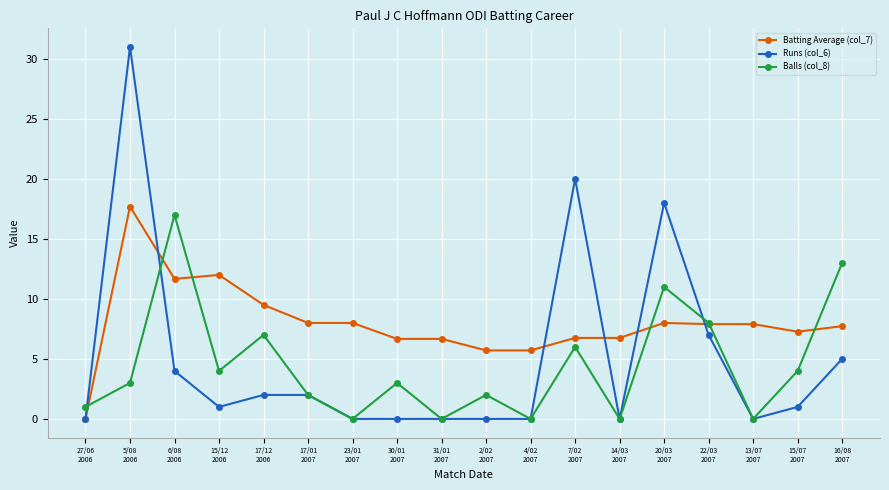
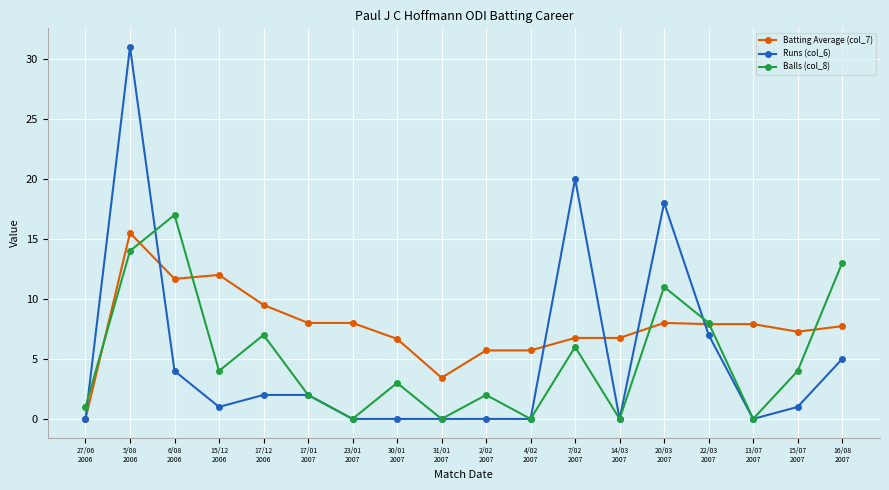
Batting Average (col_7), 5/08 2006: 17.7 -> 15.5
Balls (col_8), 5/08 2006: 3 -> 14
Batting Average (col_7), 31/01 2007: 6.7 -> 3.4
